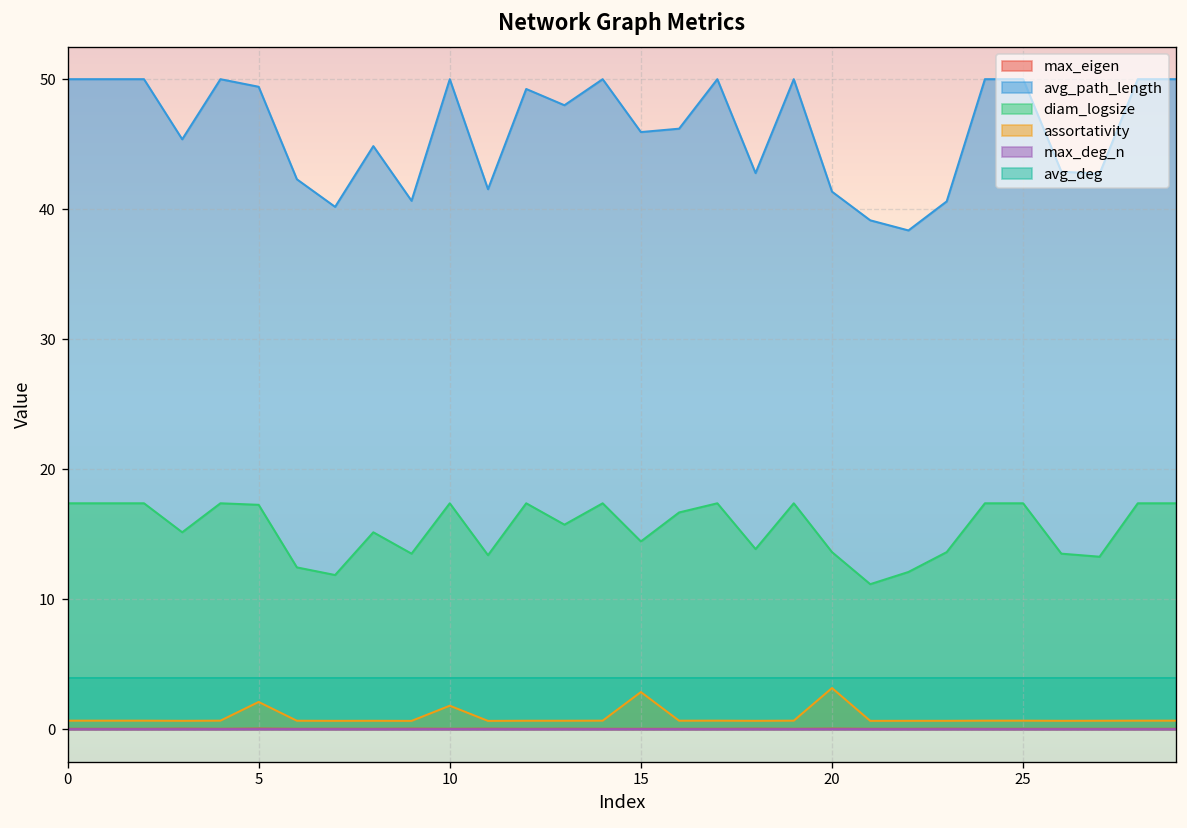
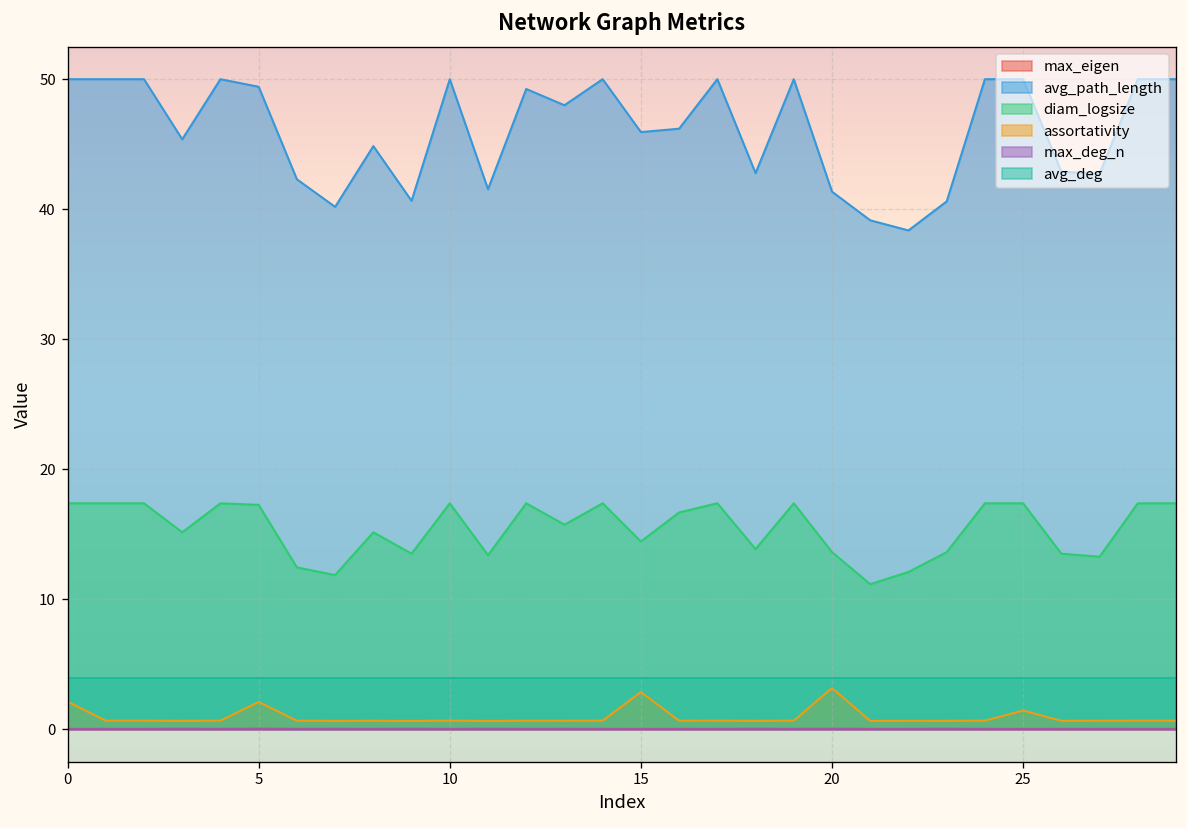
assortativity, 0: 0.7 -> 2.1
assortativity, 10: 1.8 -> 0.7
assortativity, 25: 0.7 -> 1.4
